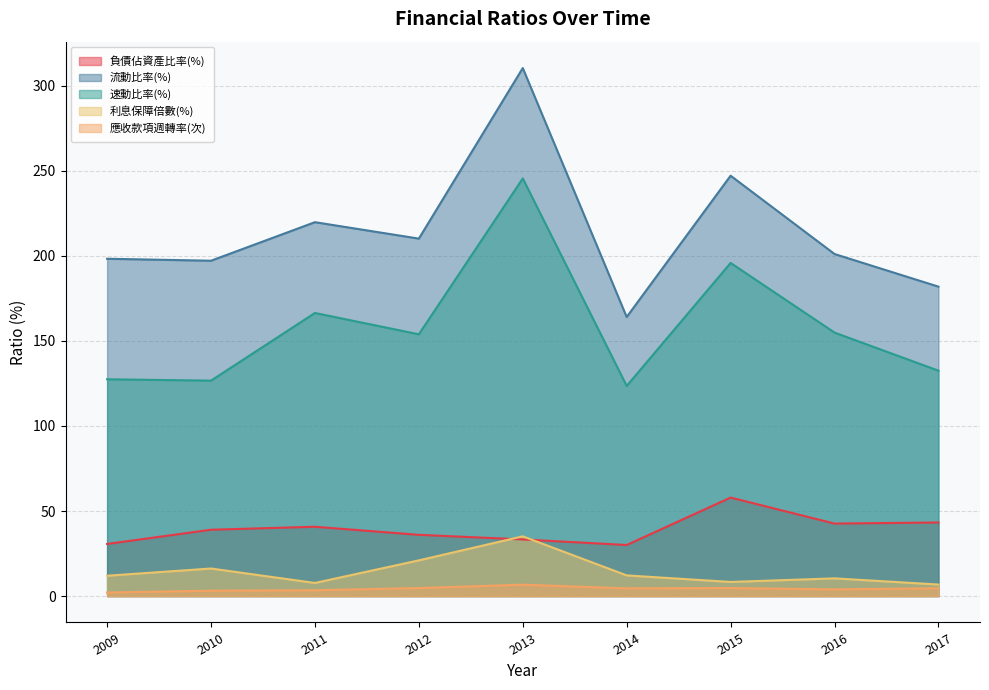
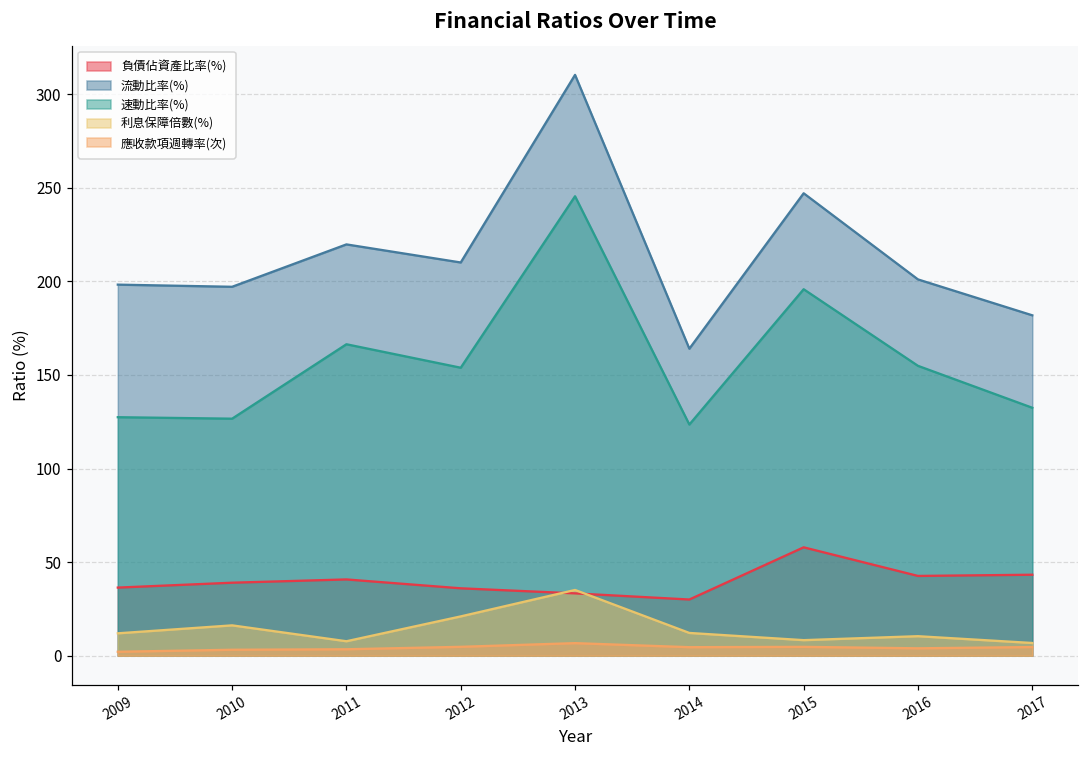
負債佔資產比率(%), 2009: 31 -> 36
